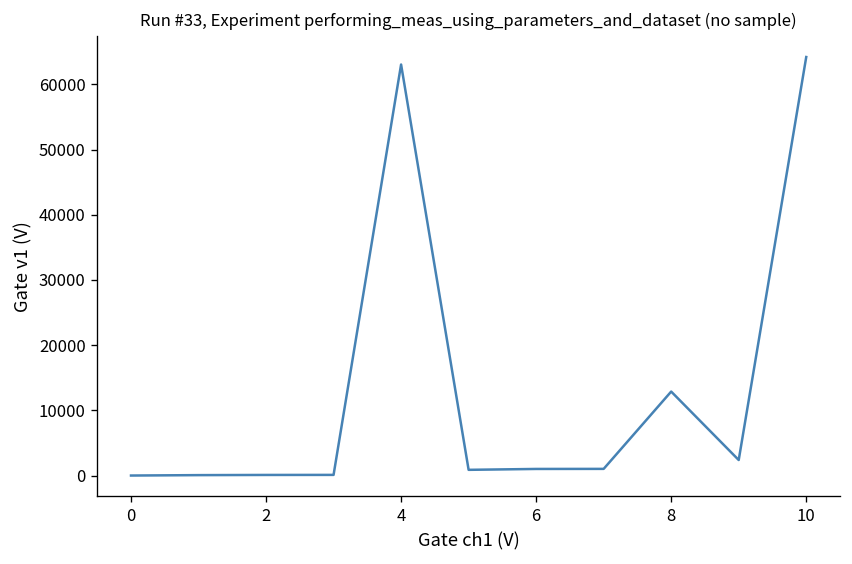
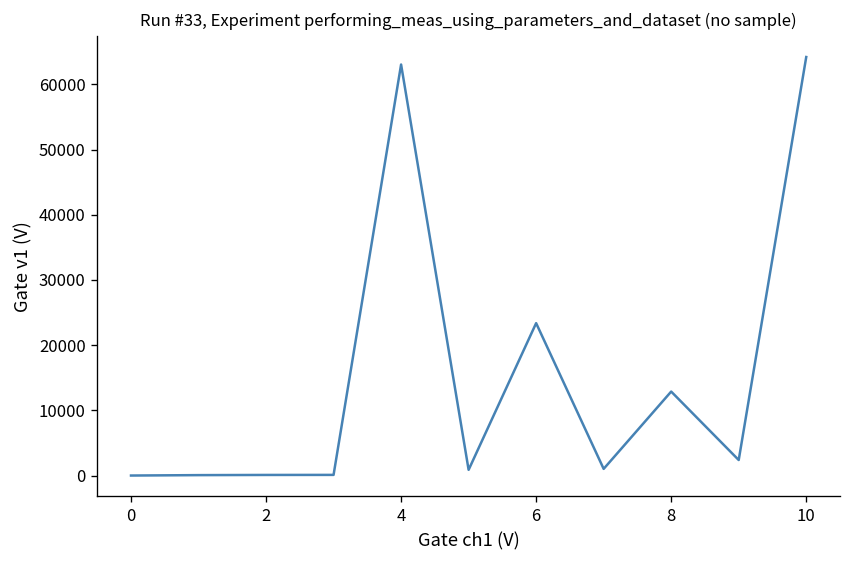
6: 1000 -> 23000
